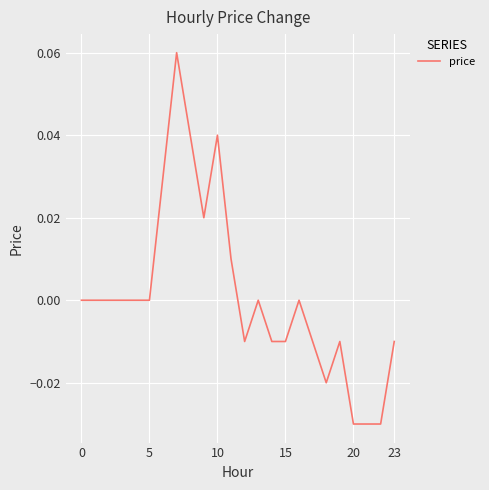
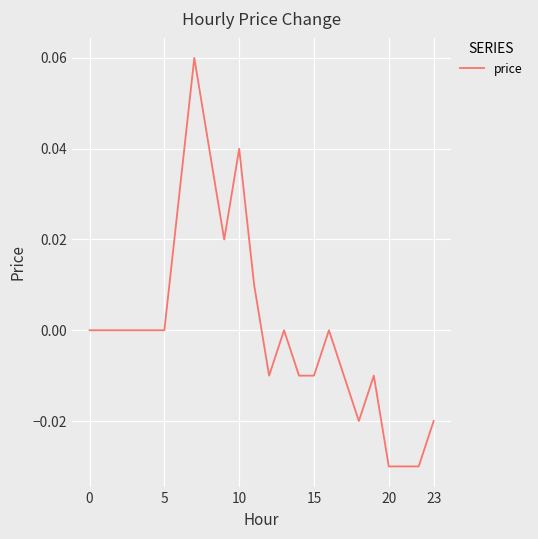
23: -0.01 -> -0.02
